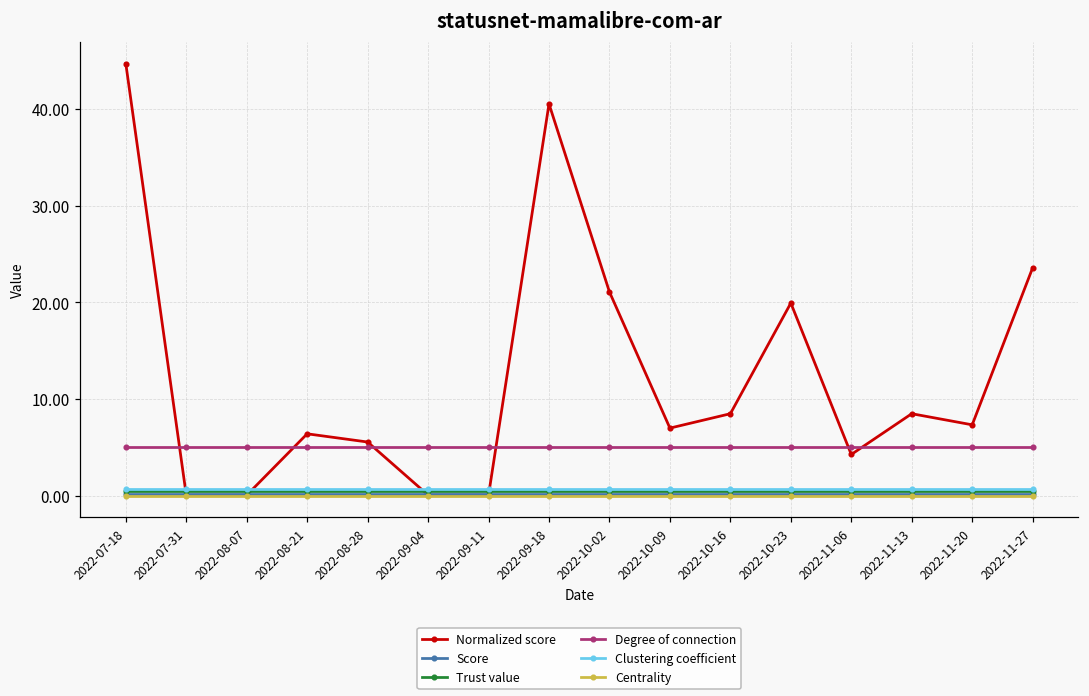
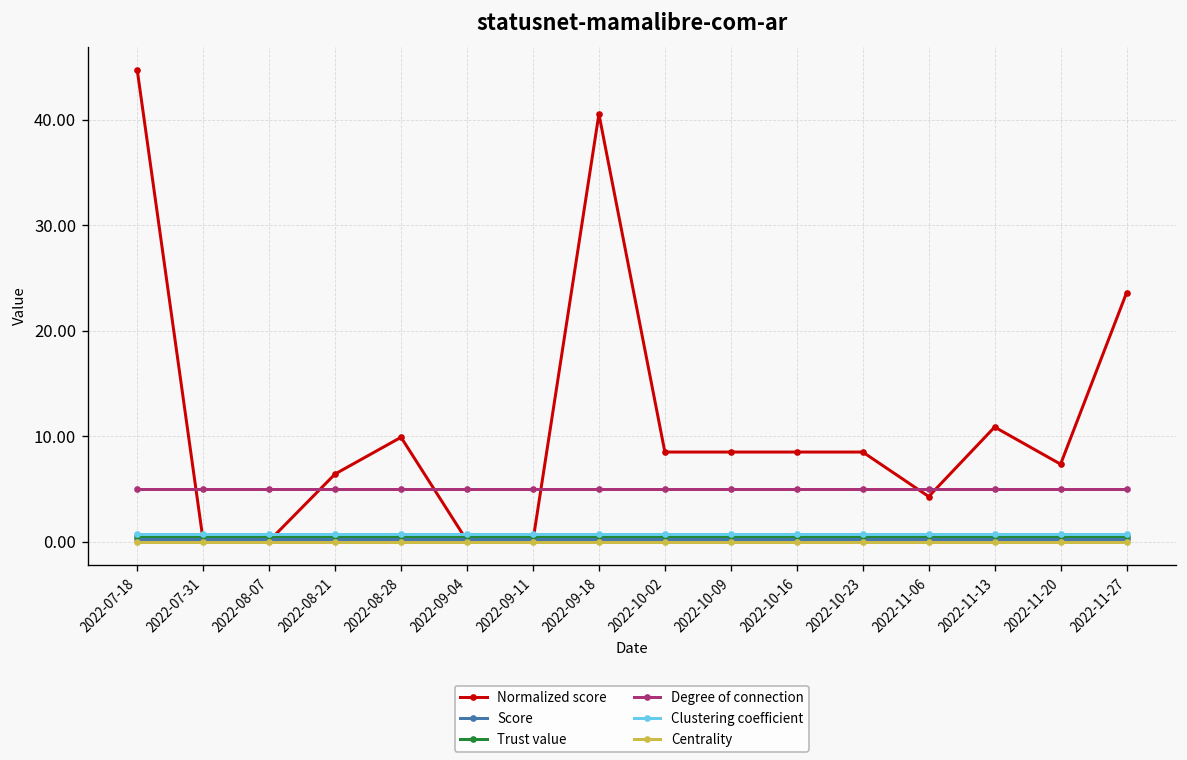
Normalized score, 2022-08-28: 6 -> 10
Normalized score, 2022-10-02: 21 -> 8
Normalized score, 2022-10-09: 7 -> 8
Normalized score, 2022-10-23: 20 -> 8
Normalized score, 2022-11-13: 8 -> 11
